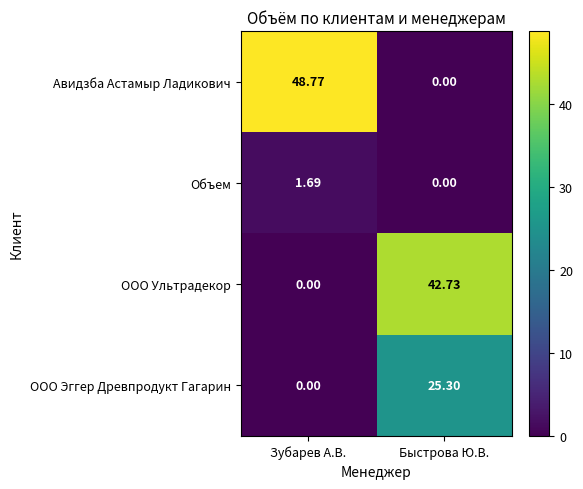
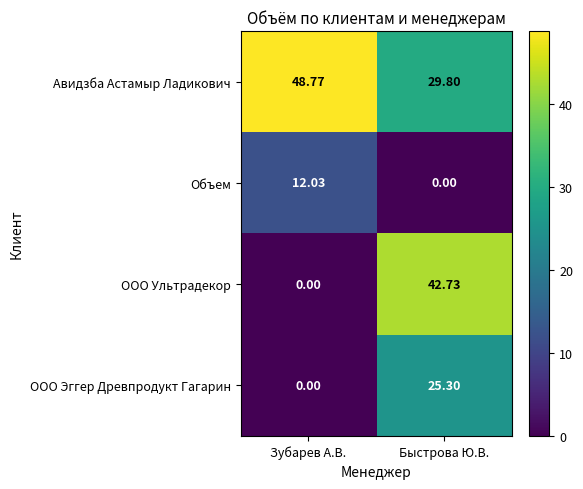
Авидзба Астамыр Ладикович, Быстрова Ю.В.: 0.00 -> 29.80
Объем, Зубарев А.В.: 1.69 -> 12.03
